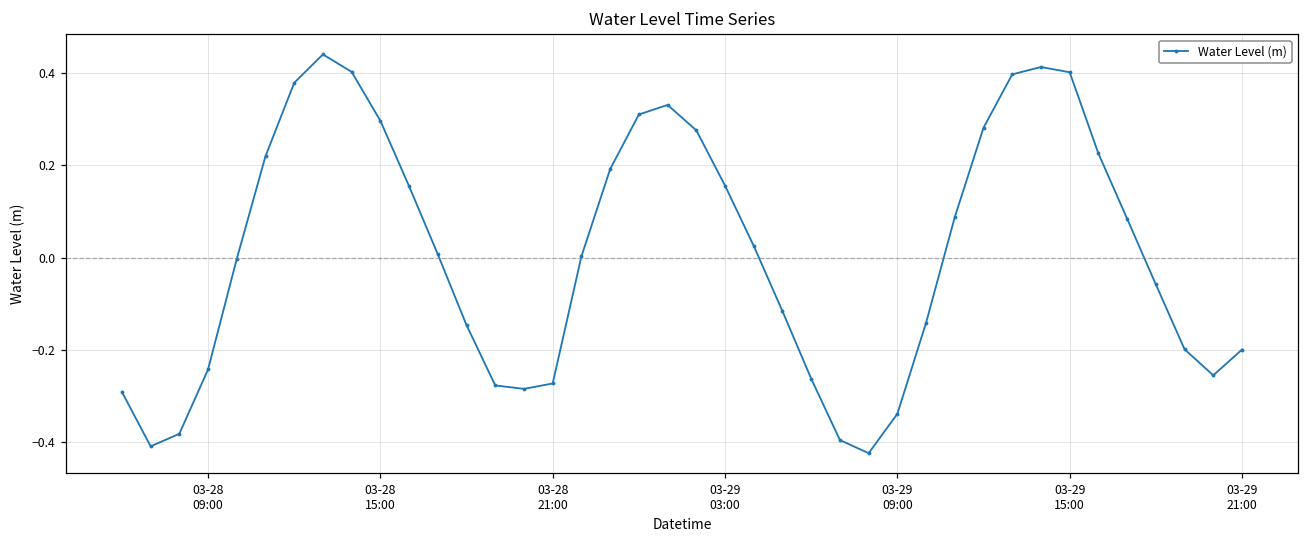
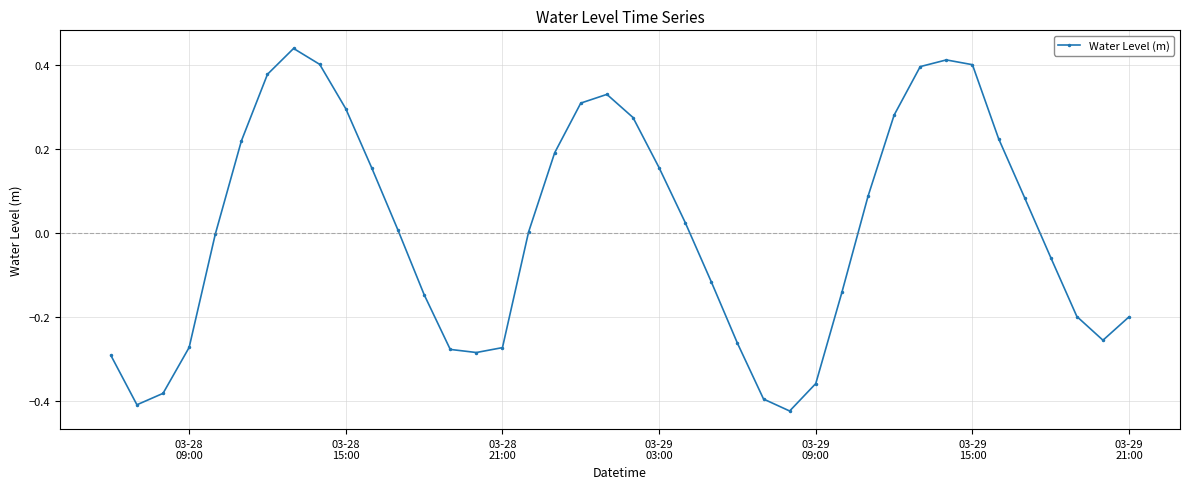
03-28 09:00: -0.24 -> -0.27
03-29 09:00: -0.34 -> -0.36
